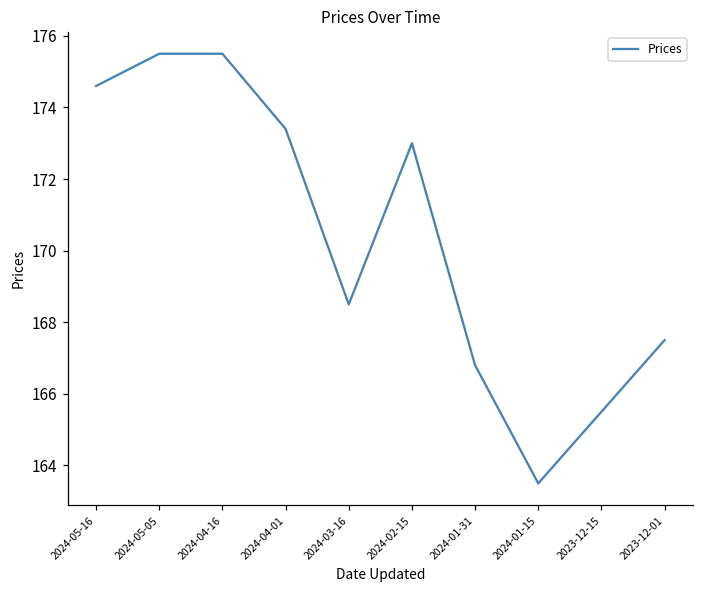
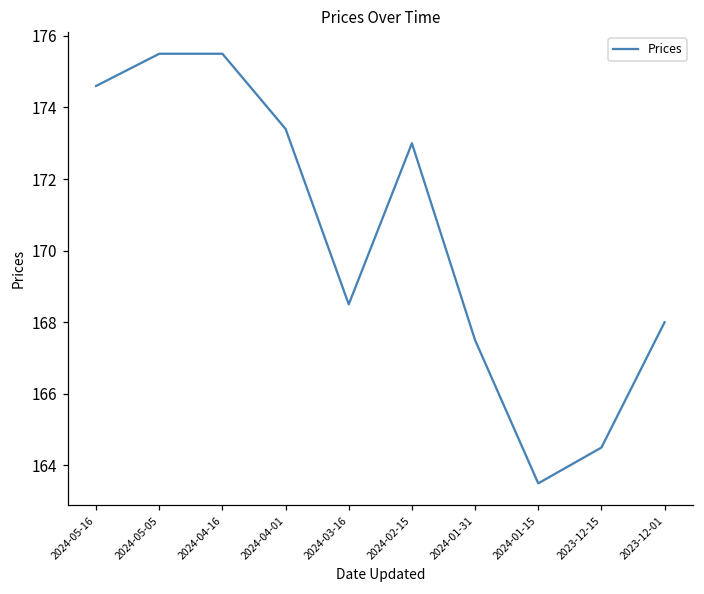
2024-01-31: 166.8 -> 167.5
2023-12-15: 165.5 -> 164.5
2023-12-01: 167.5 -> 168.0
